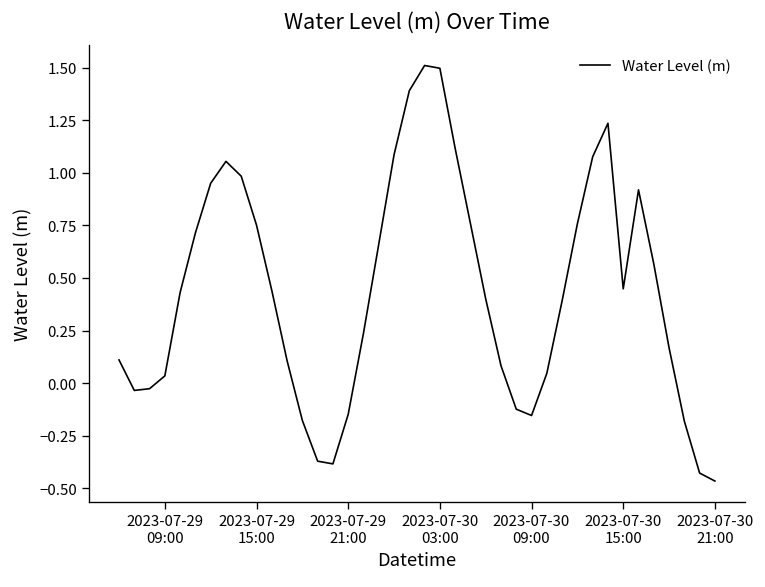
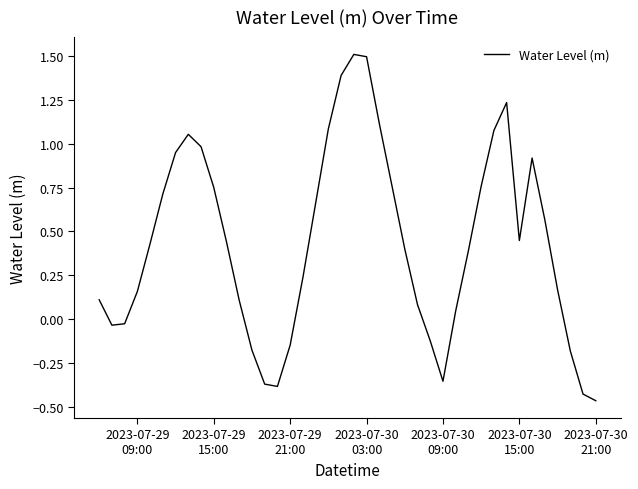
2023-07-29 09:00: 0.03 -> 0.16
2023-07-30 09:00: -0.15 -> -0.36
